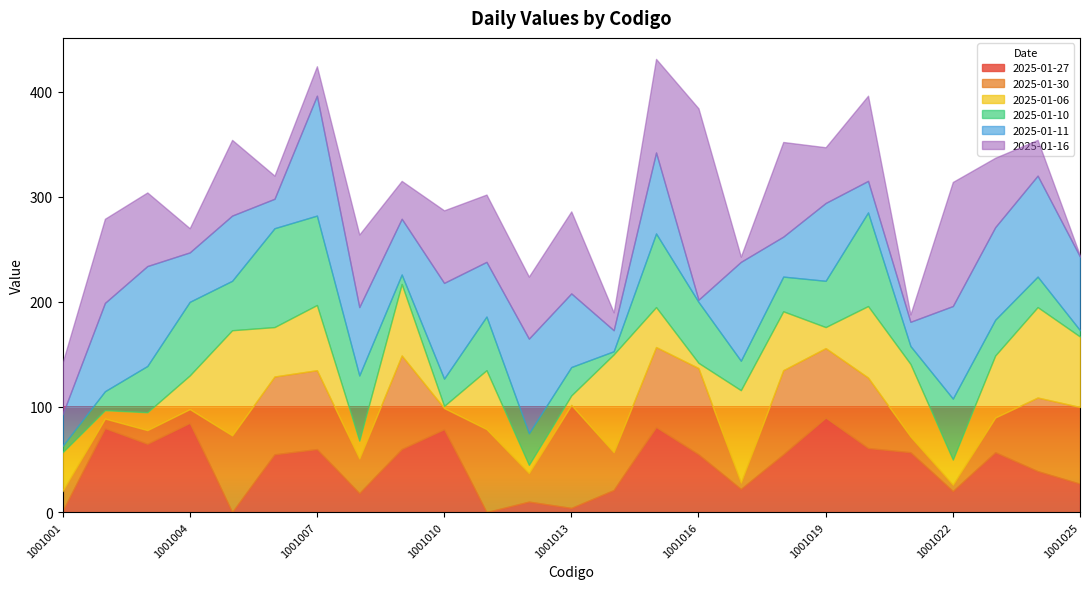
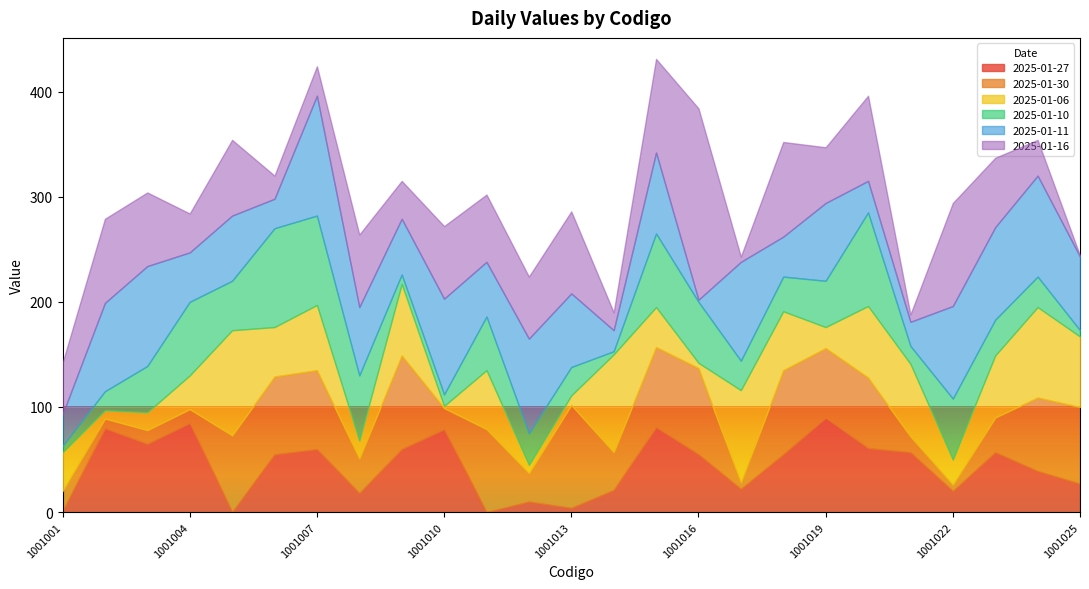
2025-01-16, 1001004: 23 -> 37
2025-01-10, 1001010: 26 -> 11
2025-01-16, 1001022: 118 -> 98
